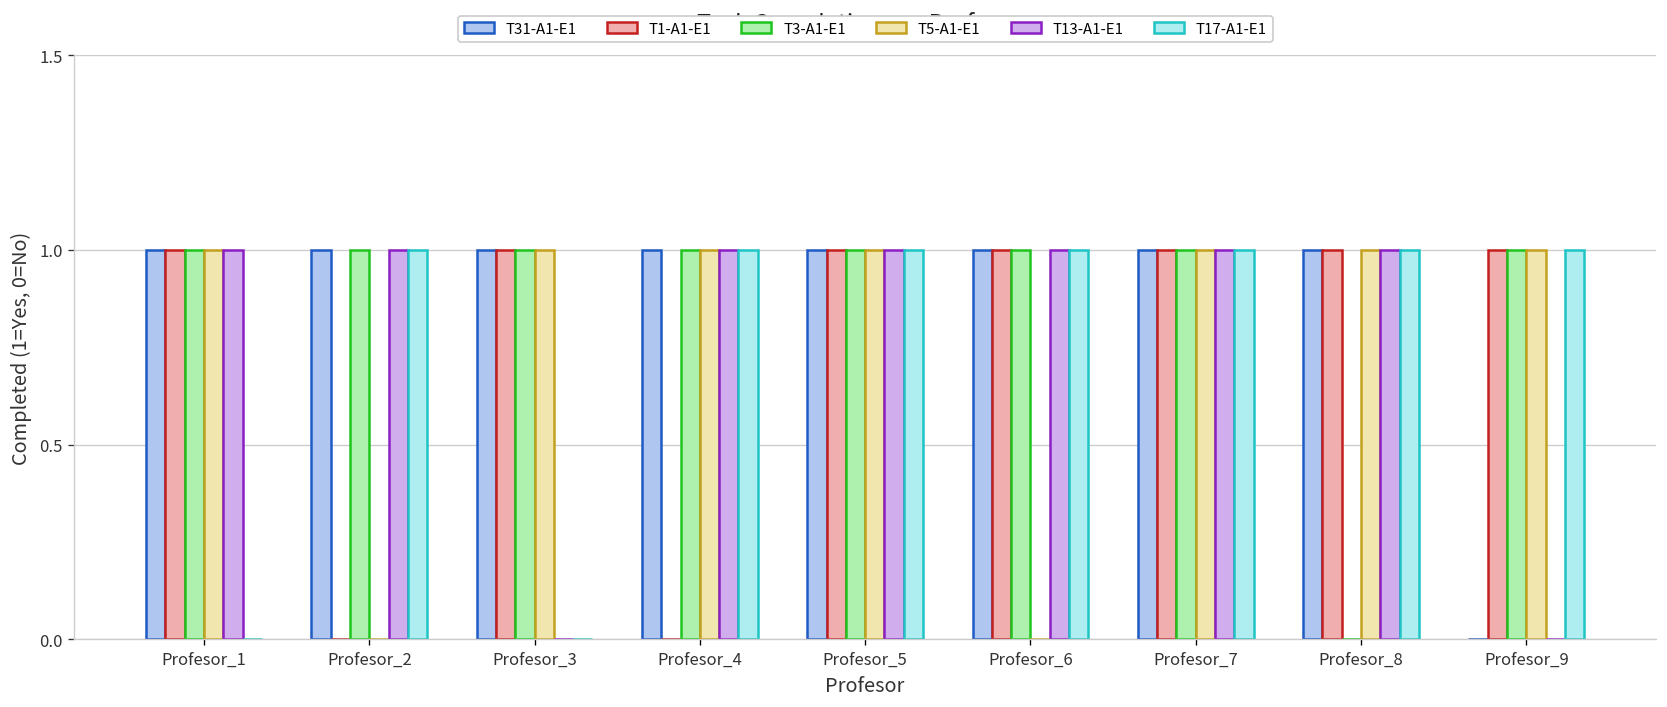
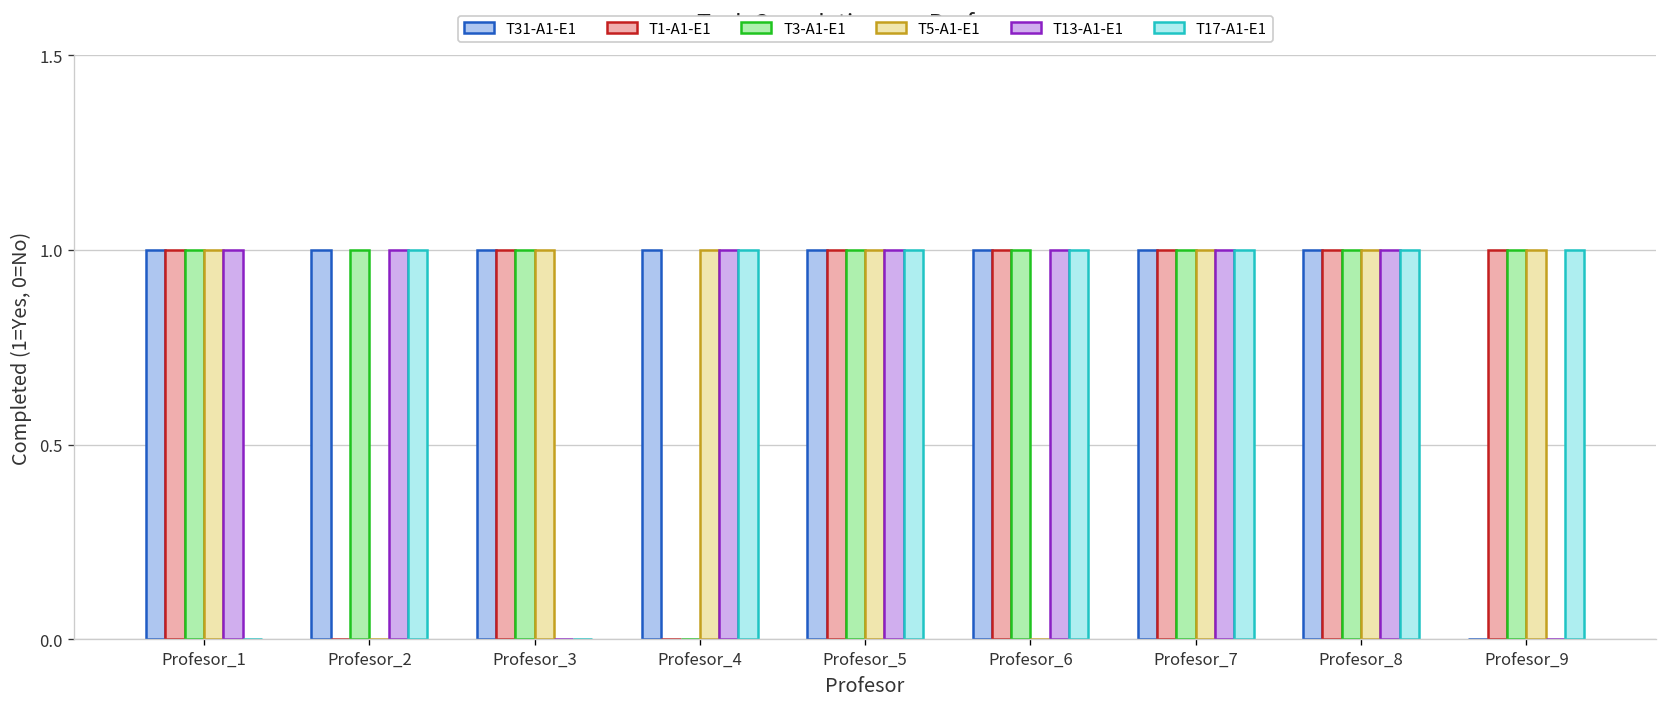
T3-A1-E1, Profesor_4: 1 -> 0
T3-A1-E1, Profesor_8: 0 -> 1
